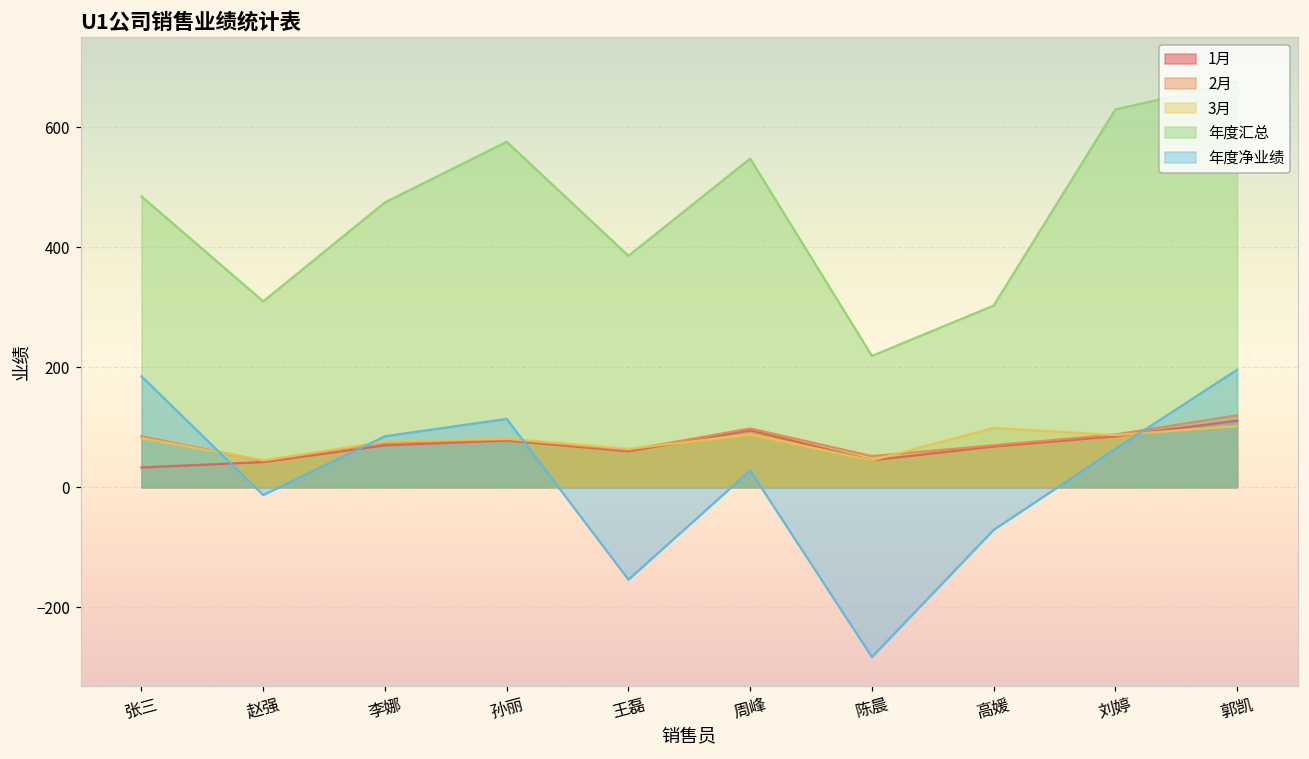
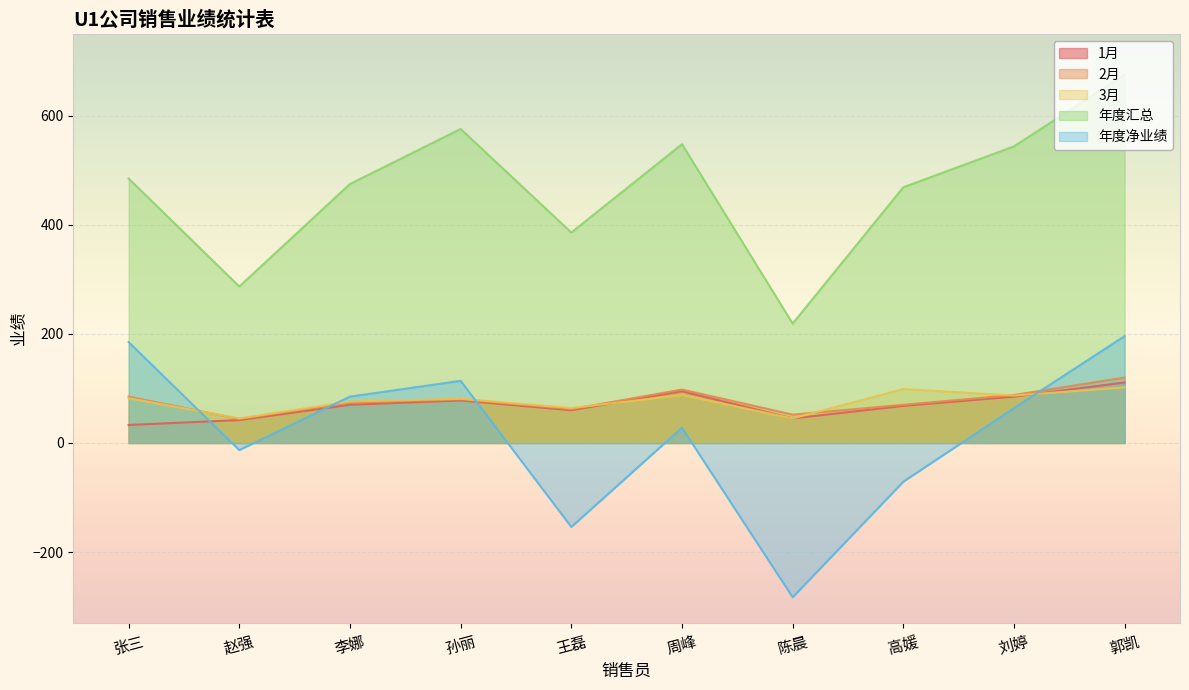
年度汇总, 赵强: 310 -> 290
年度汇总, 高媛: 300 -> 470
年度汇总, 刘婷: 630 -> 540
